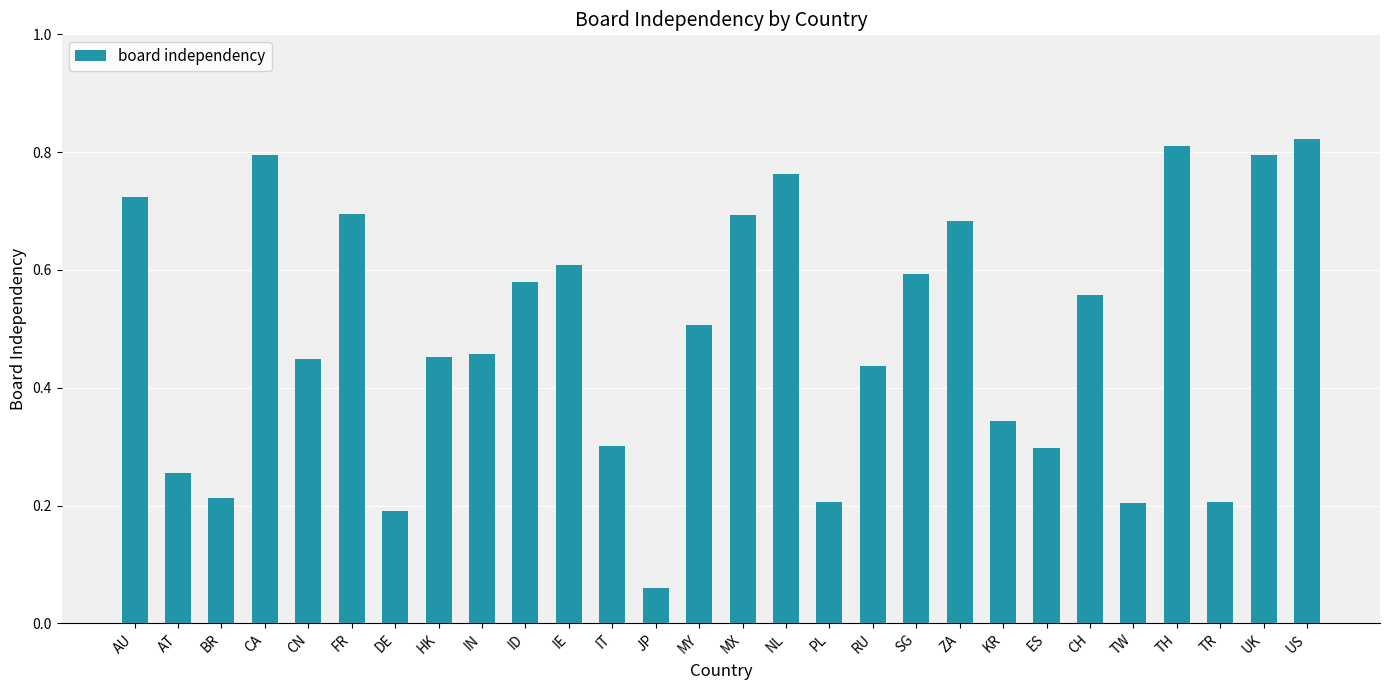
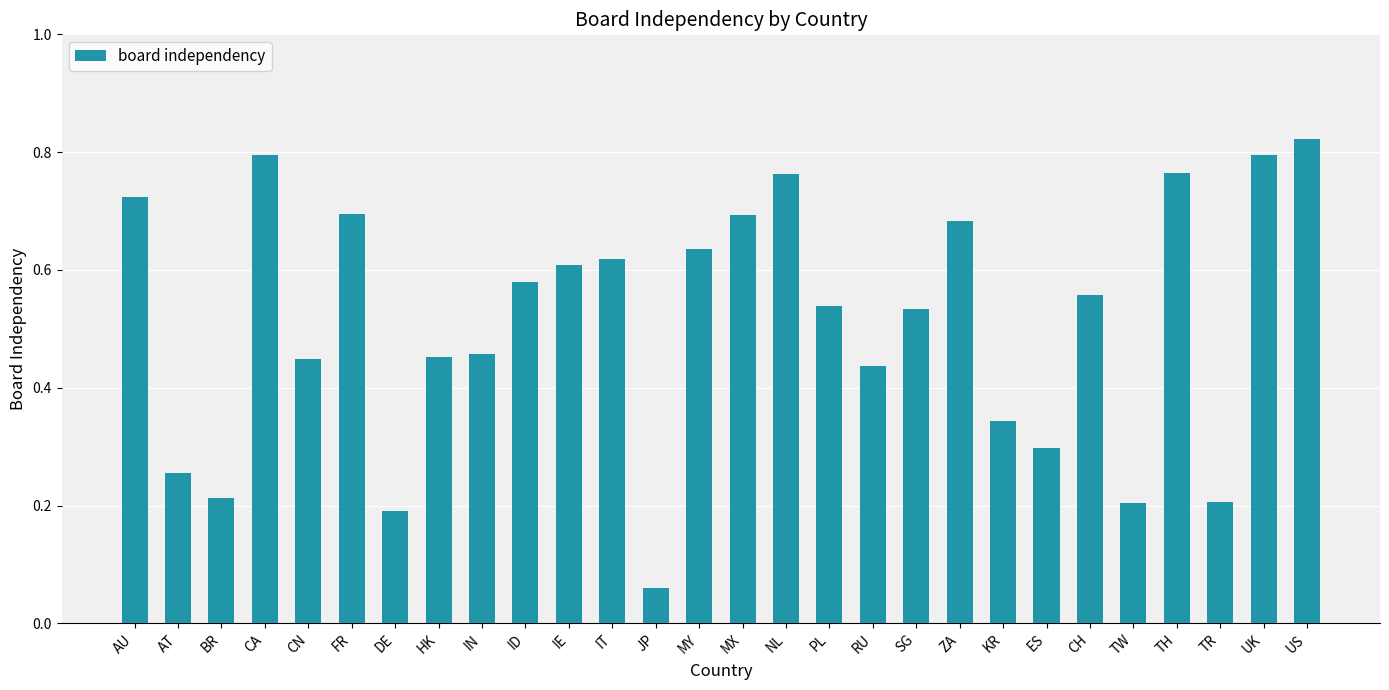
IT: 0.30 -> 0.62
MY: 0.51 -> 0.64
PL: 0.21 -> 0.54
SG: 0.59 -> 0.53
TH: 0.81 -> 0.77
